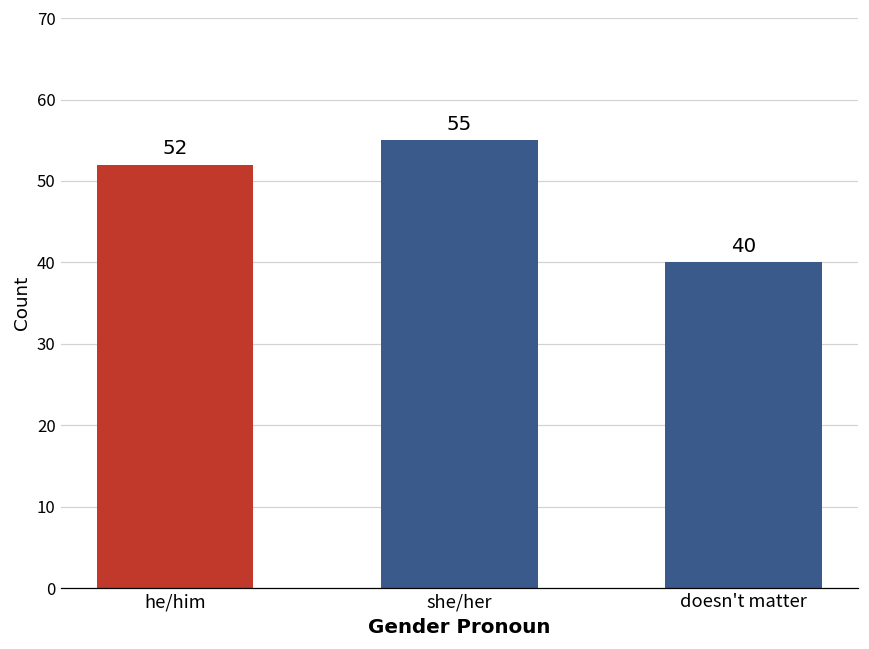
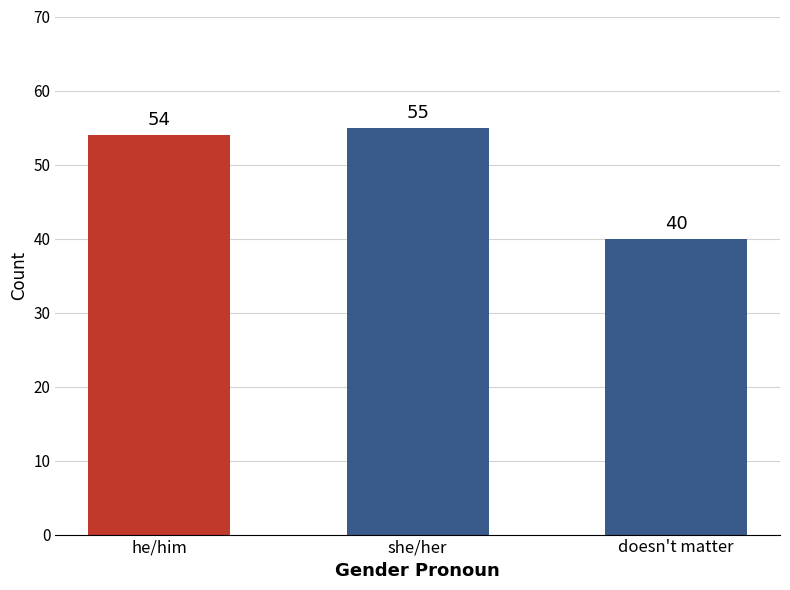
he/him: 52 -> 54
